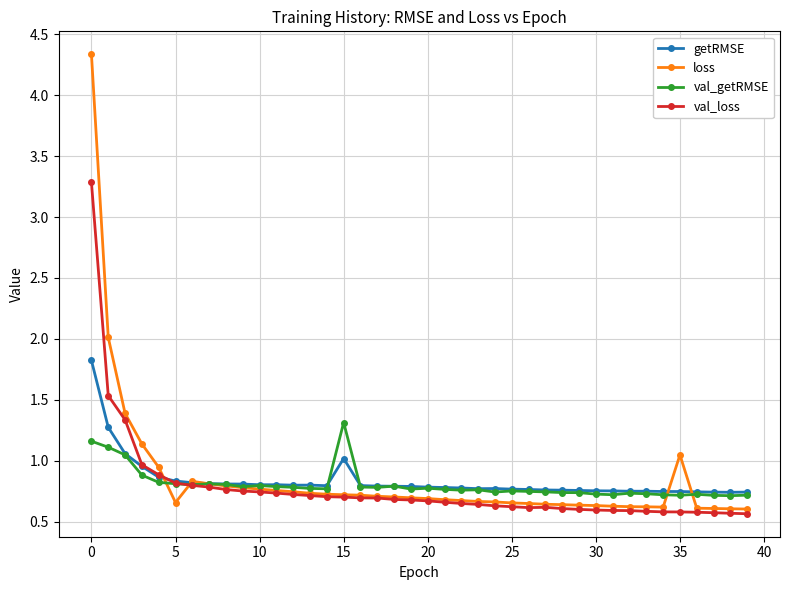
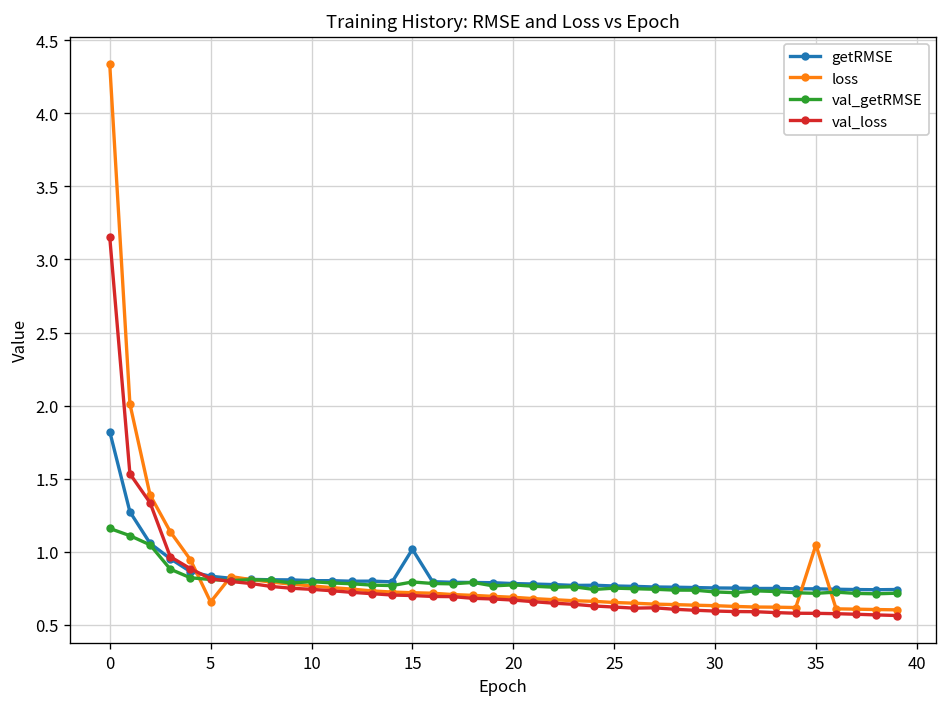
val_loss, 0: 3.28 -> 3.15
val_getRMSE, 15: 1.31 -> 0.79
